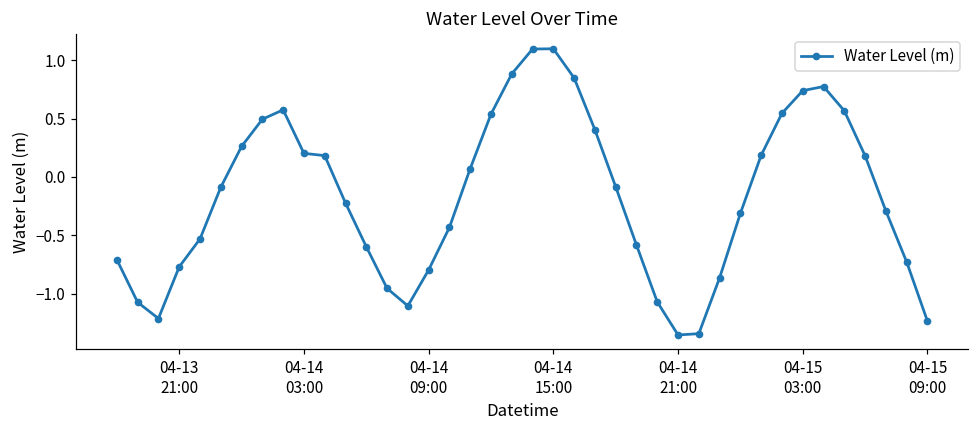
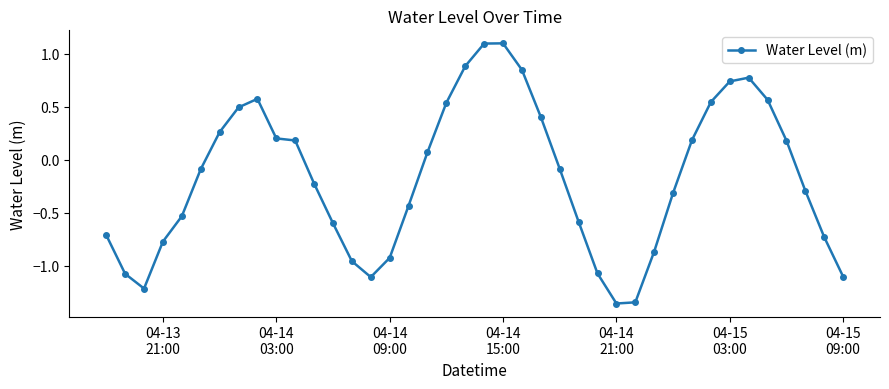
04-14 09:00: -0.80 -> -0.92
04-15 09:00: -1.24 -> -1.10
